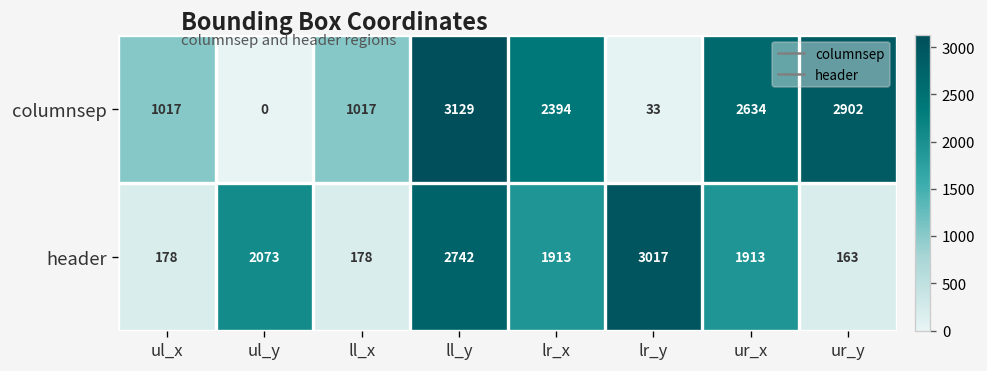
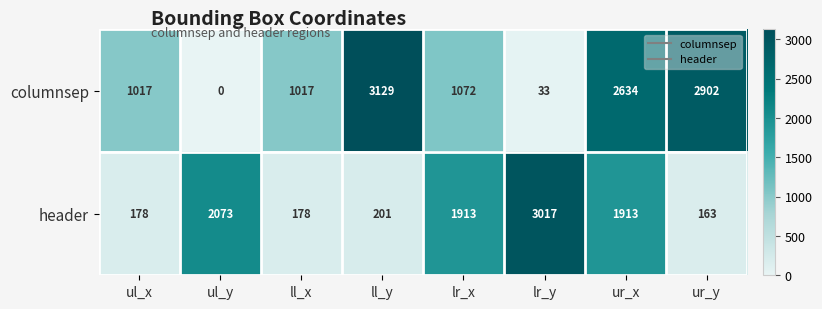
columnsep, lr_x: 2394 -> 1072
header, ll_y: 2742 -> 201
